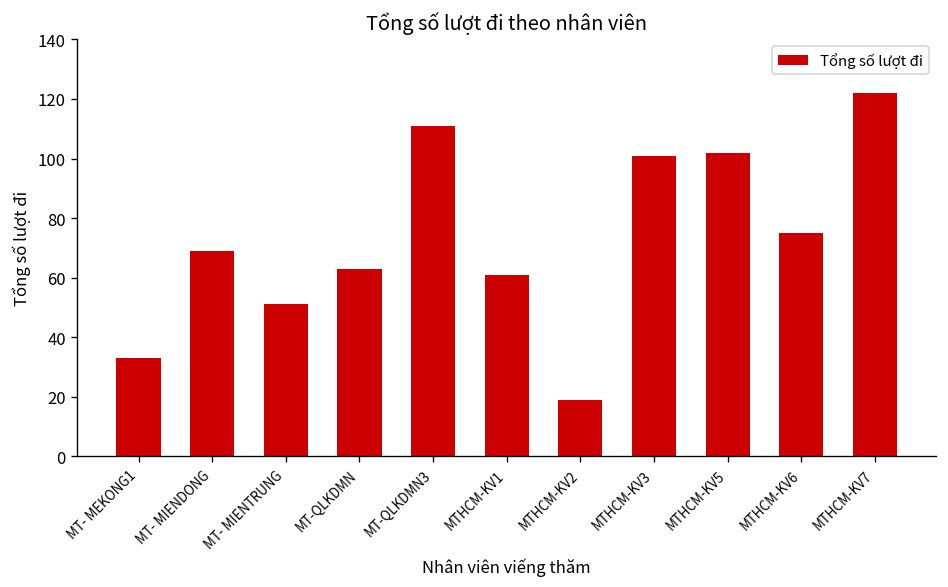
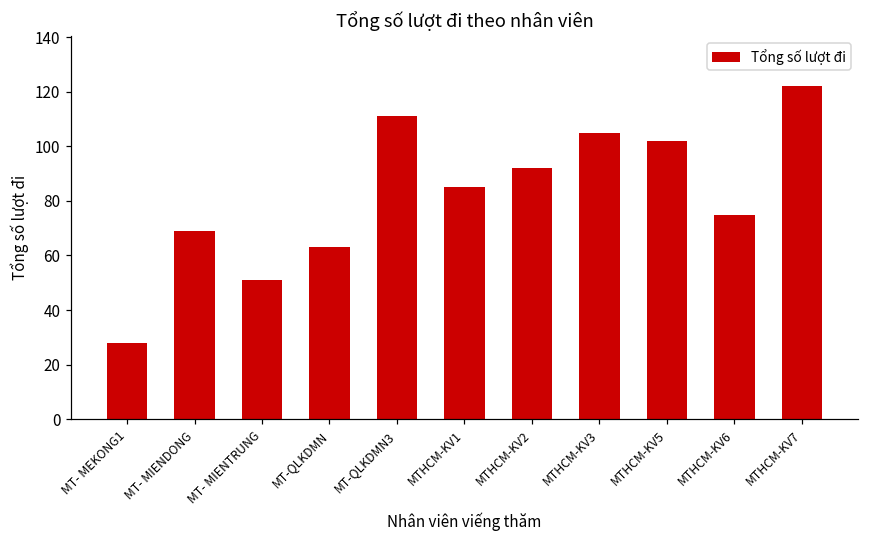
MT- MEKONG1: 33 -> 28
MTHCM-KV1: 61 -> 85
MTHCM-KV2: 19 -> 92
MTHCM-KV3: 101 -> 105
